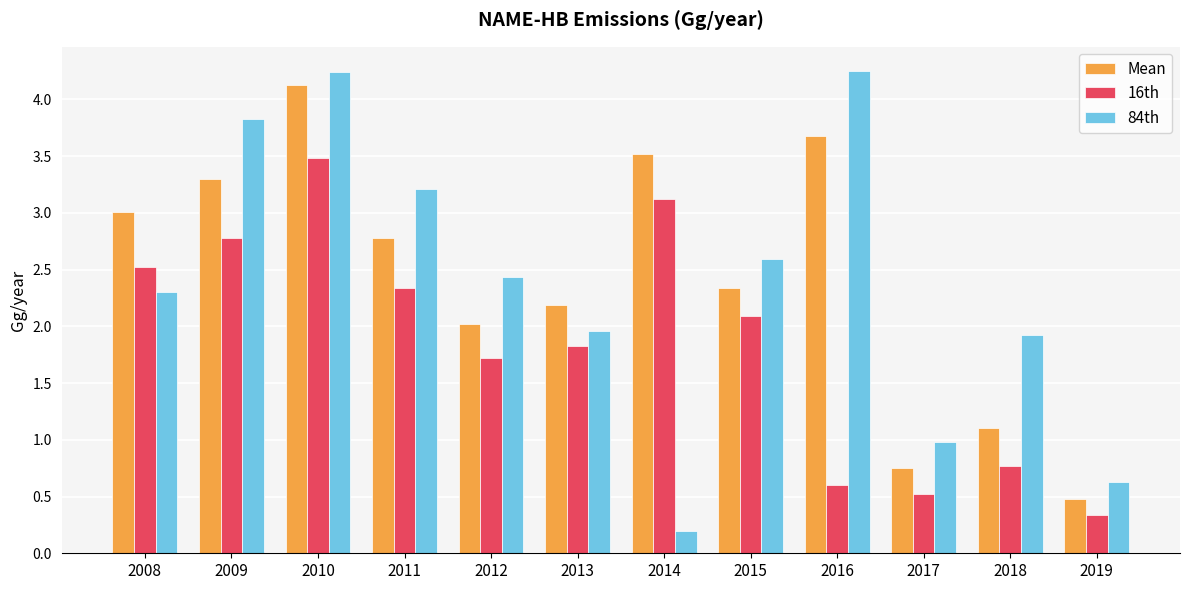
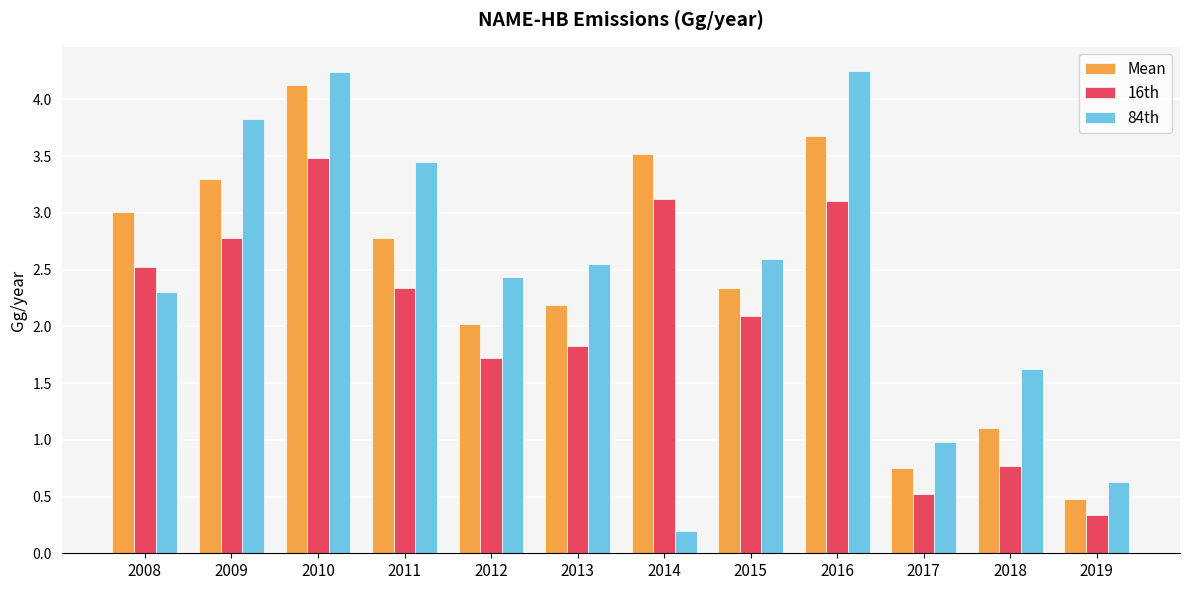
84th, 2011: 3.21 -> 3.45
84th, 2013: 1.96 -> 2.55
16th, 2016: 0.6 -> 3.1
84th, 2018: 1.92 -> 1.62
